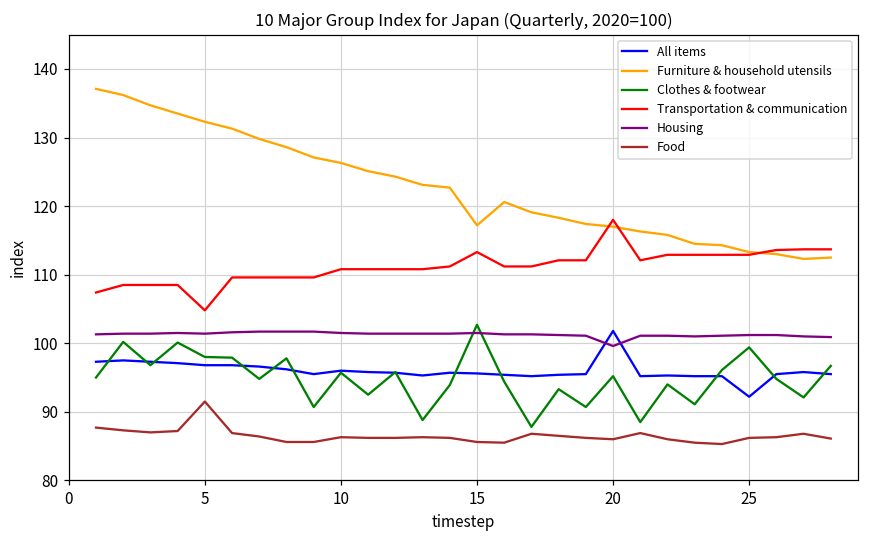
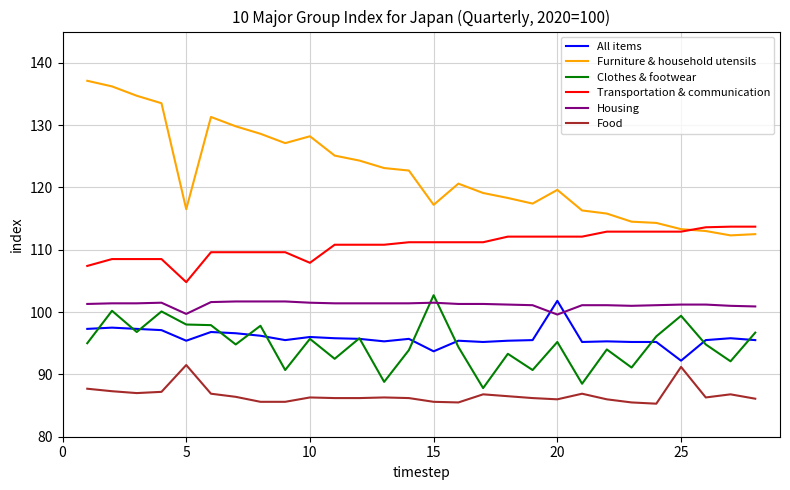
All items, 5: 97 -> 95
Furniture & household utensils, 5: 132 -> 117
Housing, 5: 101 -> 100
Furniture & household utensils, 10: 126 -> 128
Transportation & communication, 10: 111 -> 108
All items, 15: 96 -> 94
Transportation & communication, 15: 113 -> 111
Furniture & household utensils, 20: 117 -> 120
Transportation & communication, 20: 118 -> 112
Food, 25: 86 -> 91
